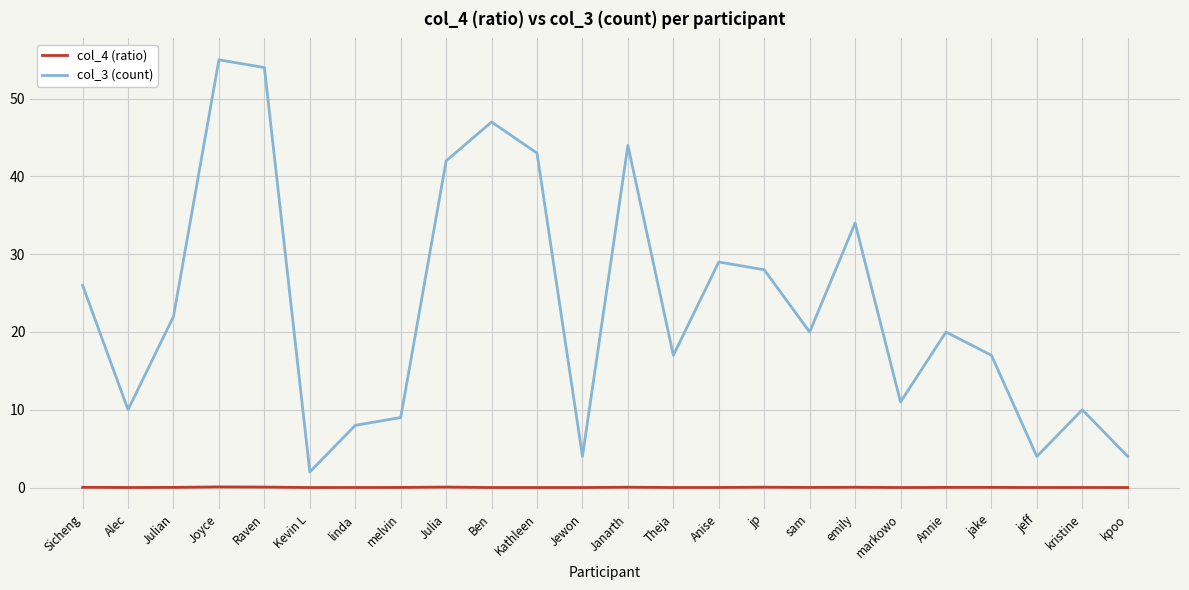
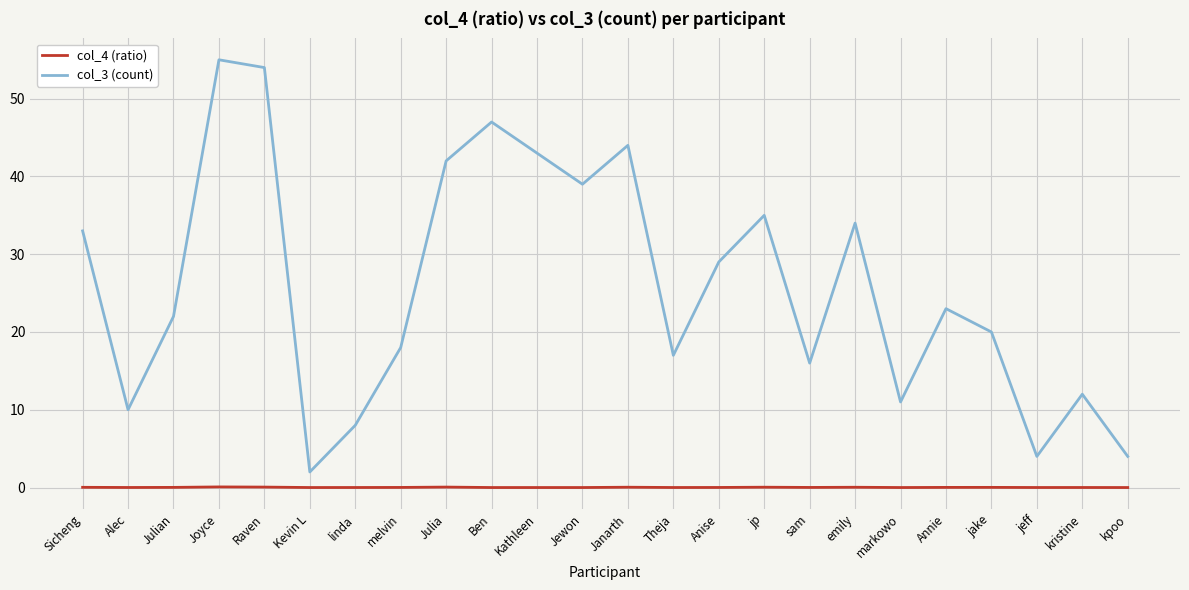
col_3 (count), Sicheng: 26 -> 33
col_3 (count), melvin: 9 -> 18
col_3 (count), Jewon: 4 -> 39
col_3 (count), jp: 28 -> 35
col_3 (count), sam: 20 -> 16
col_3 (count), Annie: 20 -> 23
col_3 (count), jake: 17 -> 20
col_3 (count), kristine: 10 -> 12
